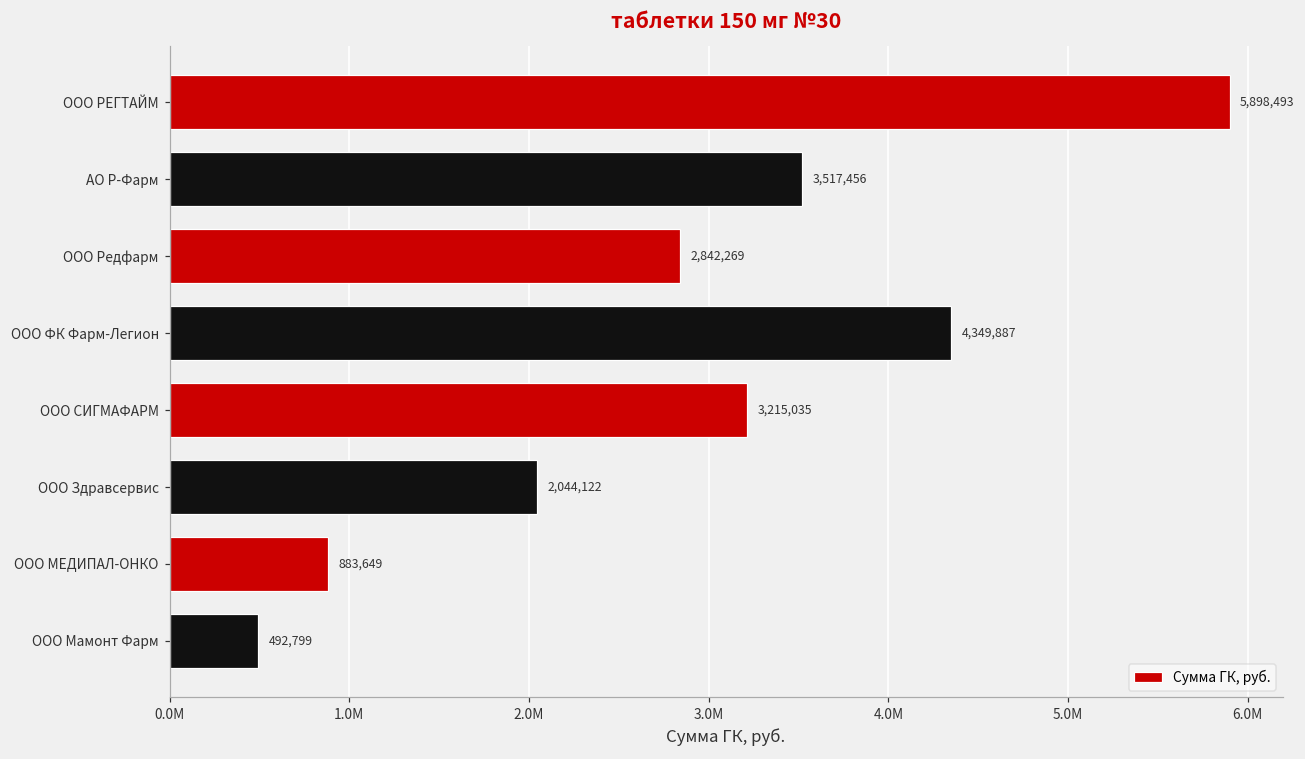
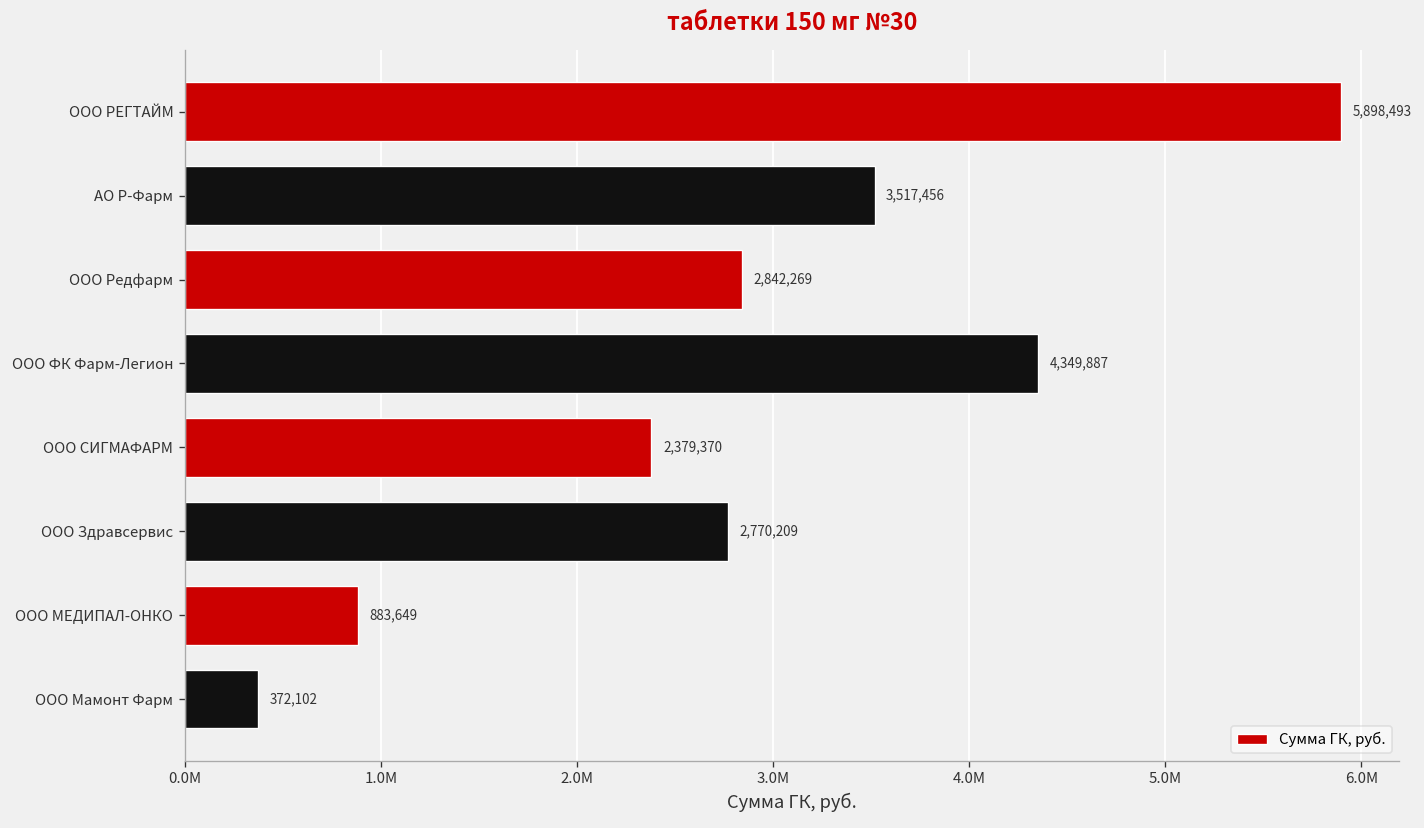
ООО СИГМАФАРМ: 3,215,035 -> 2,379,370
ООО Здравсервис: 2,044,122 -> 2,770,209
ООО Мамонт Фарм: 492,799 -> 372,102
